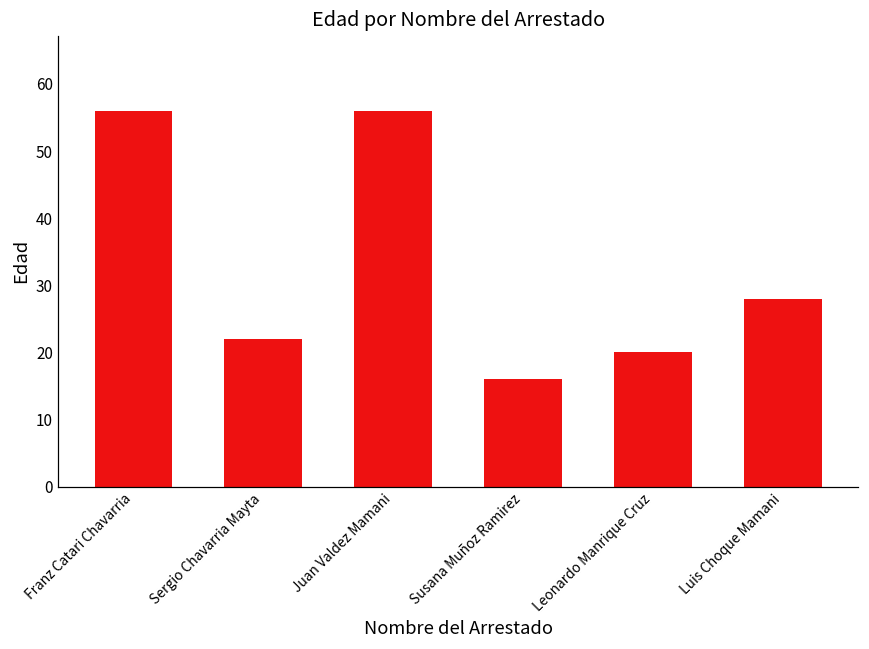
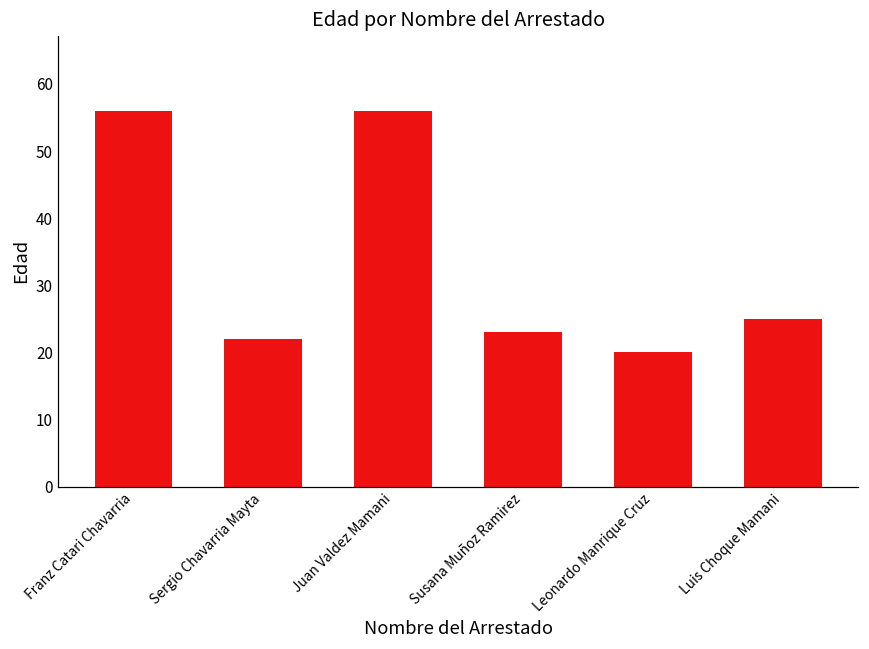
Susana Muñoz Ramirez: 16 -> 23
Luis Choque Mamani: 28 -> 25
